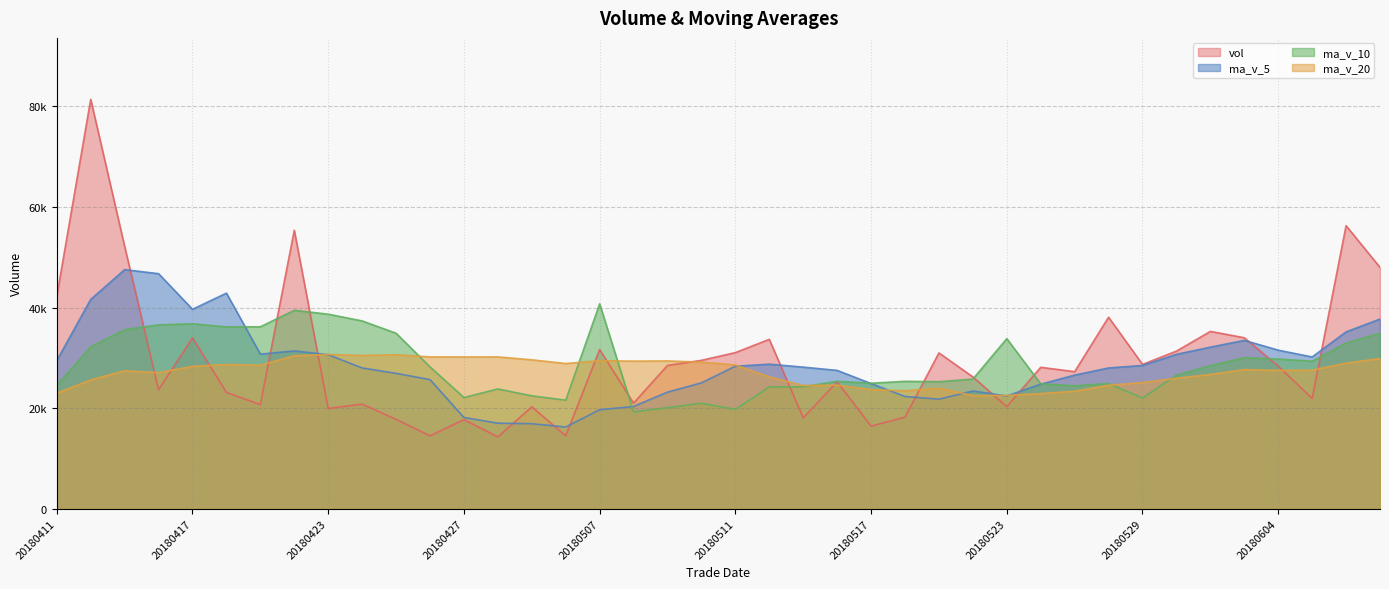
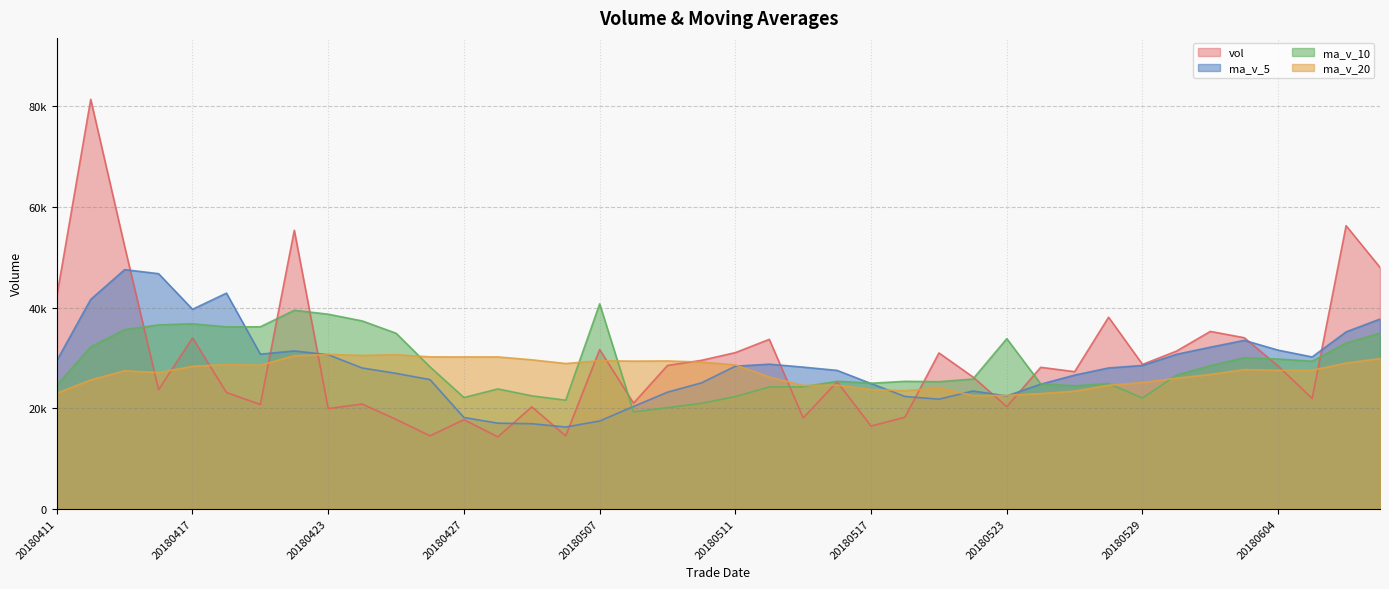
ma_v_5, 20180507: 20000 -> 17000
ma_v_10, 20180511: 20000 -> 22000
